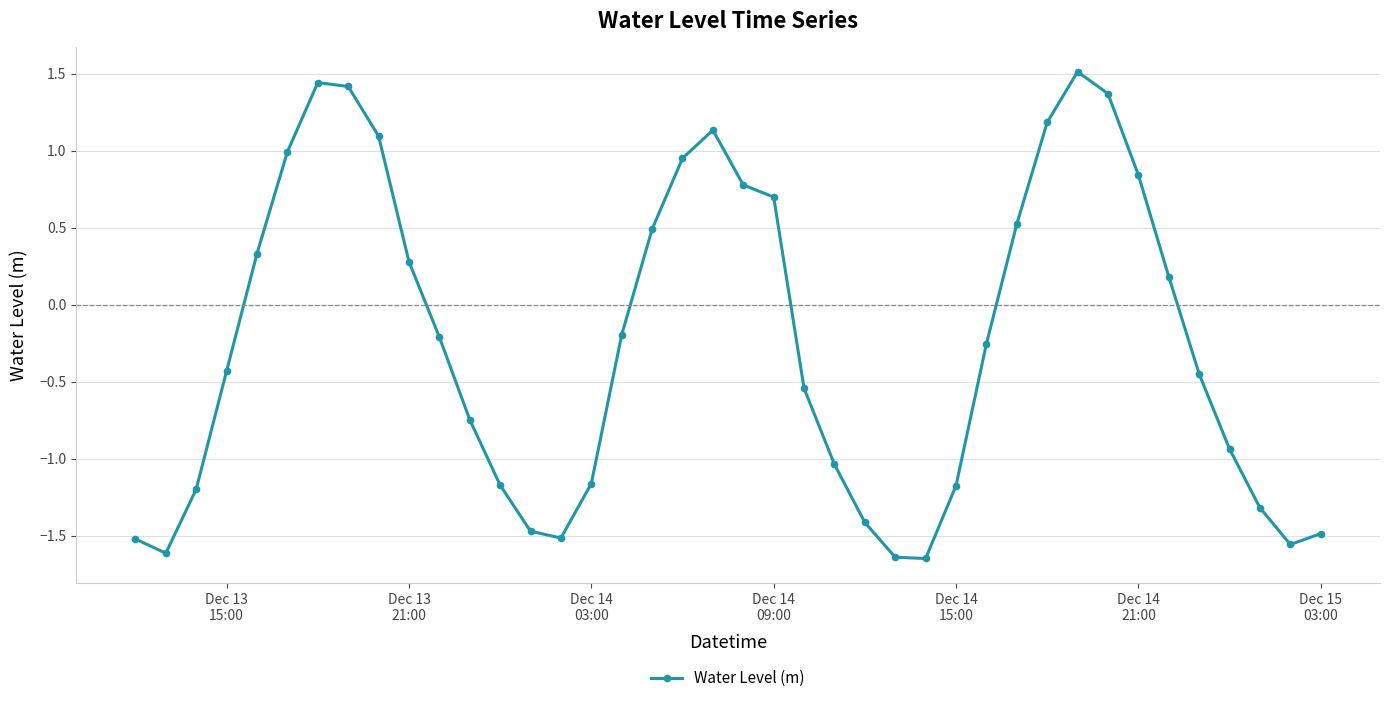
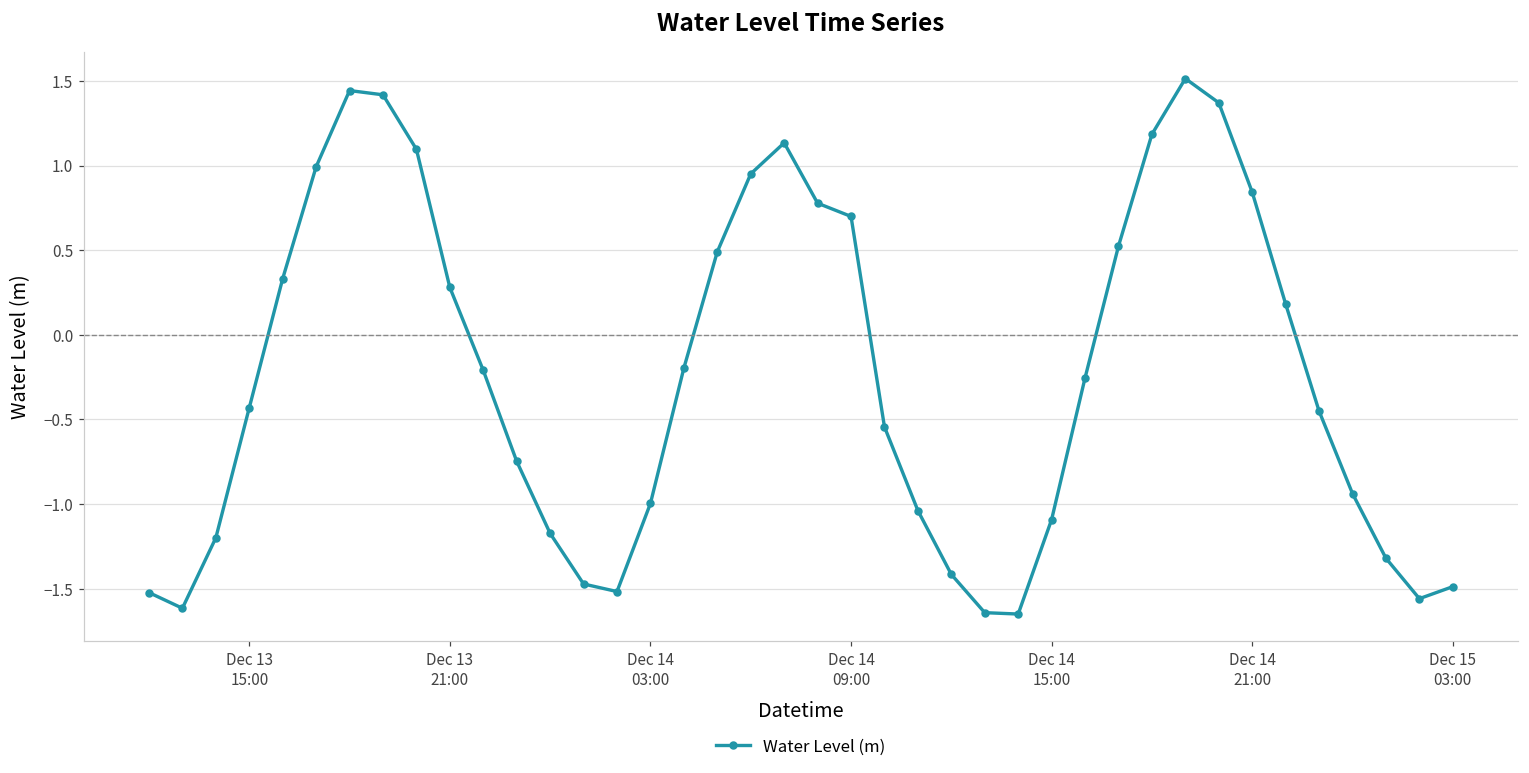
Dec 14 03:00: -1.16 -> -1.00
Dec 14 15:00: -1.18 -> -1.09
